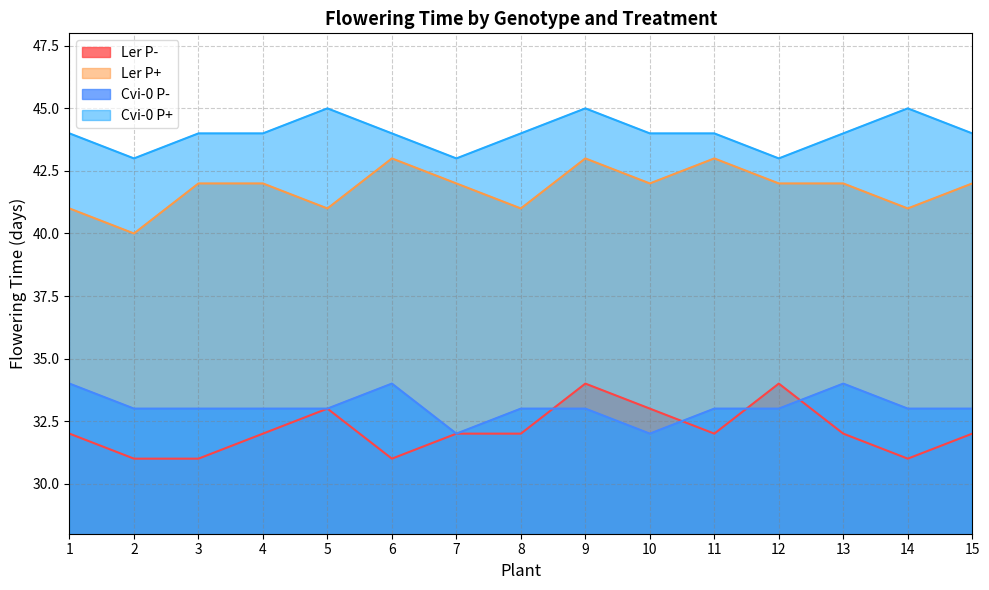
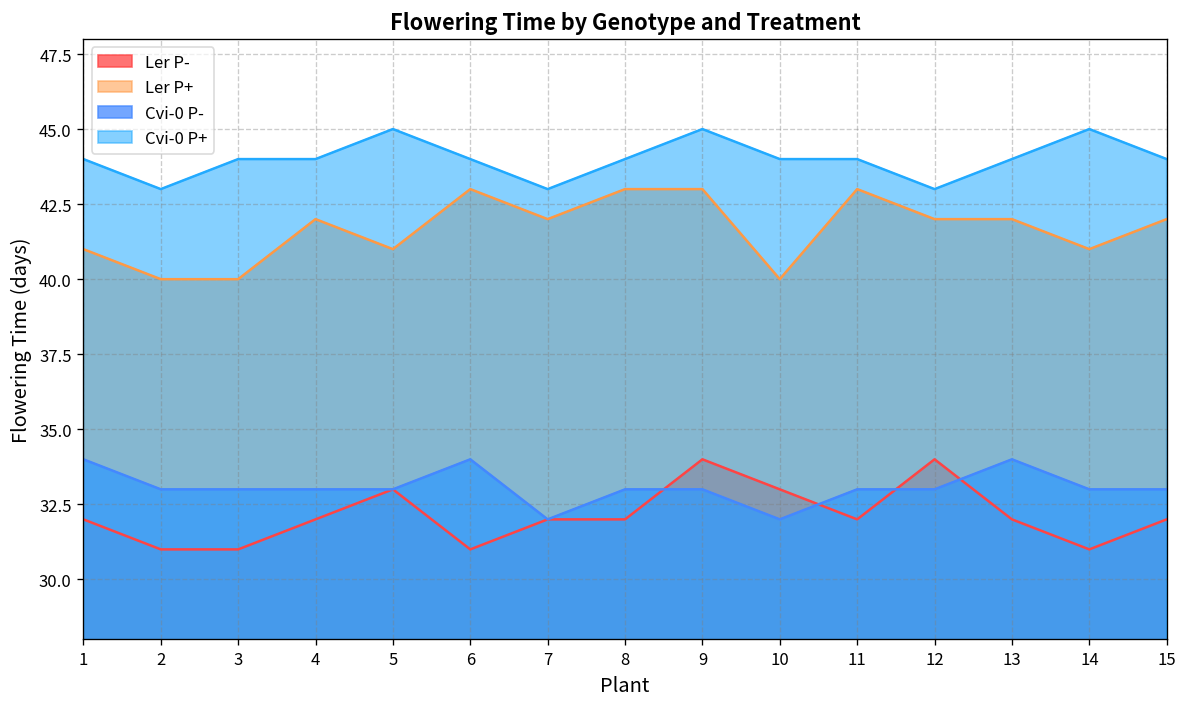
Ler P+, 3: 42 -> 40
Ler P+, 8: 41 -> 43
Ler P+, 10: 42 -> 40
